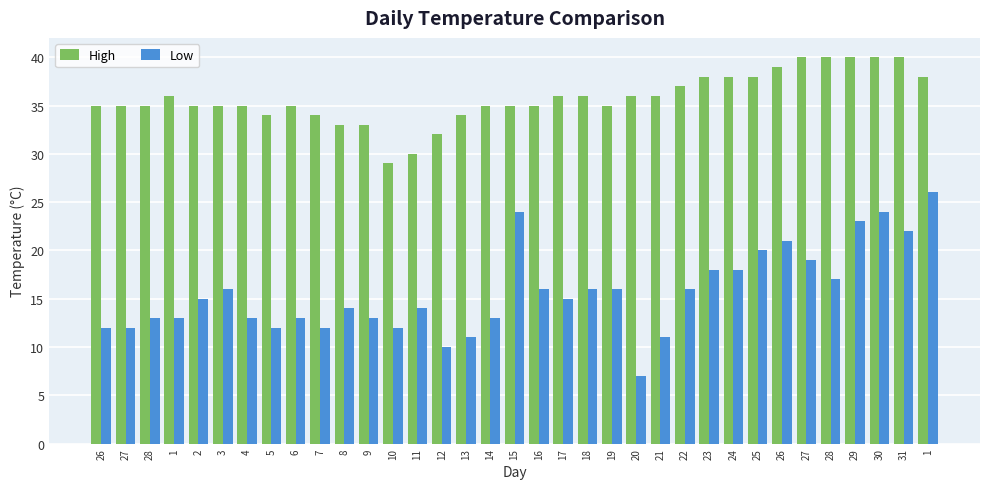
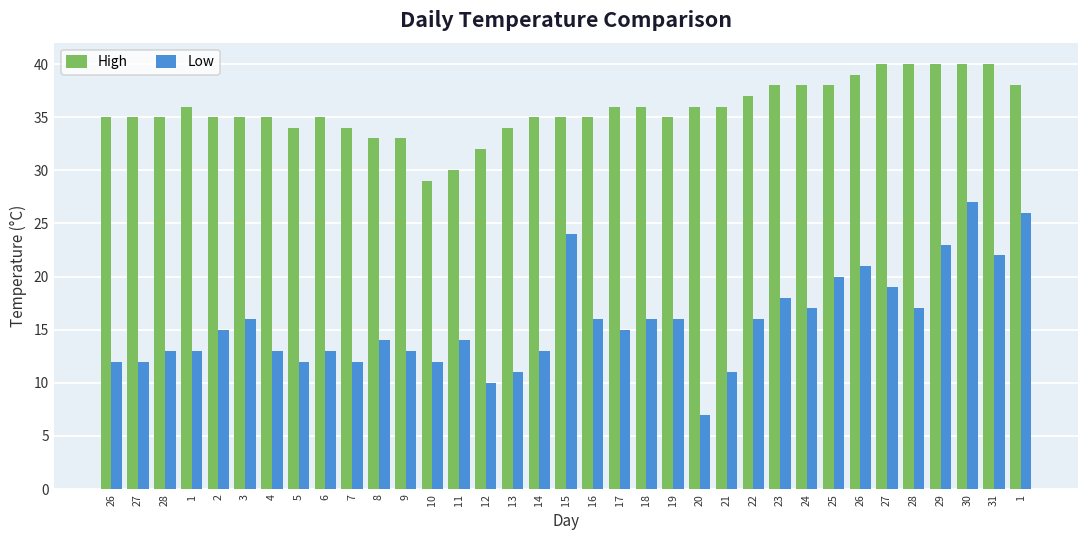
Low, 24: 18 -> 17
Low, 30: 24 -> 27
